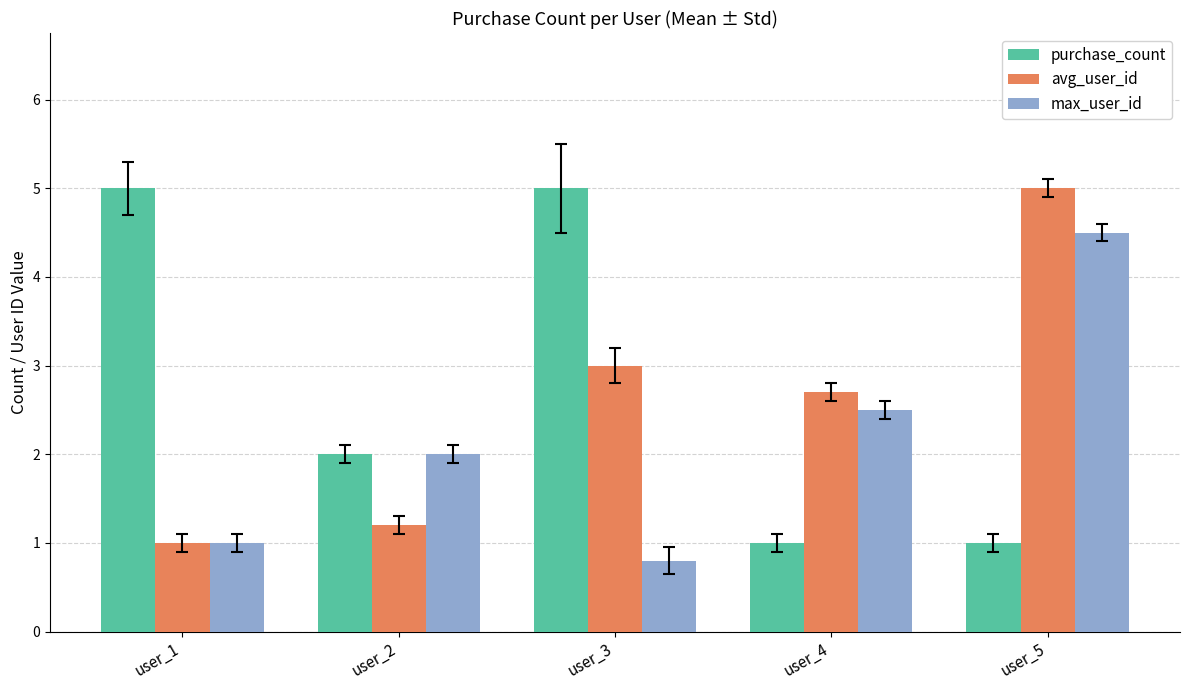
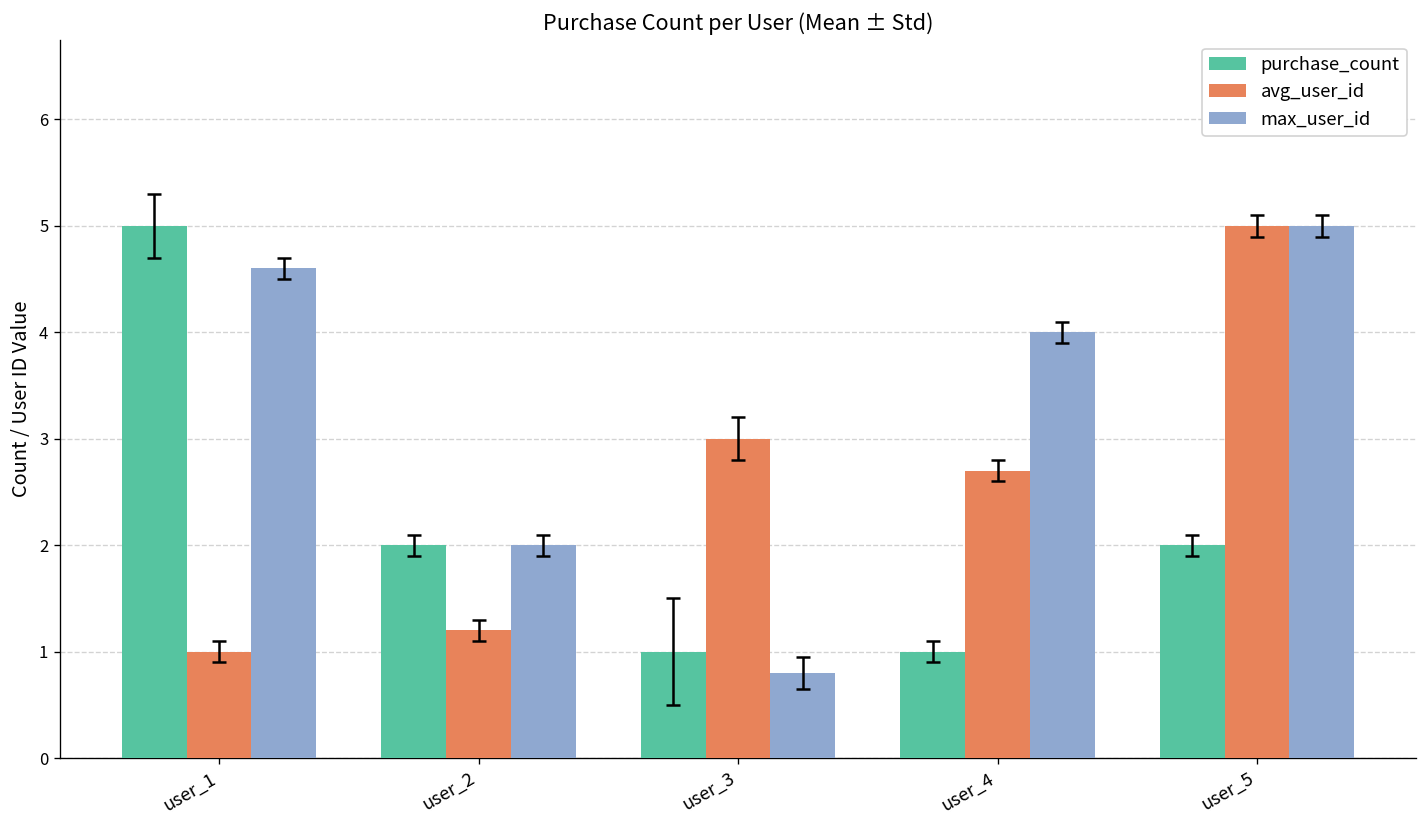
max_user_id, user_1: 1.0 -> 4.6
purchase_count, user_3: 5 -> 1
max_user_id, user_4: 2.5 -> 4.0
purchase_count, user_5: 1 -> 2
max_user_id, user_5: 4.5 -> 5.0
